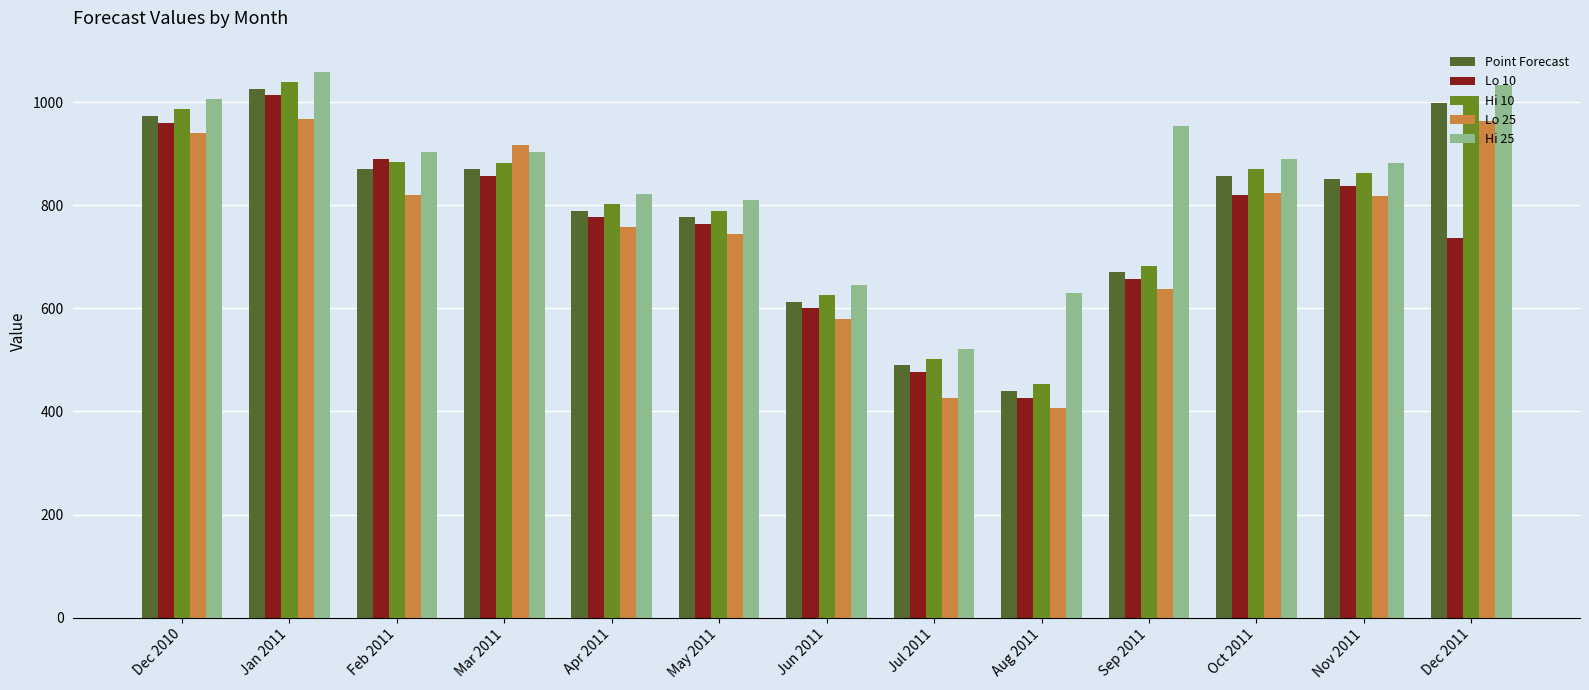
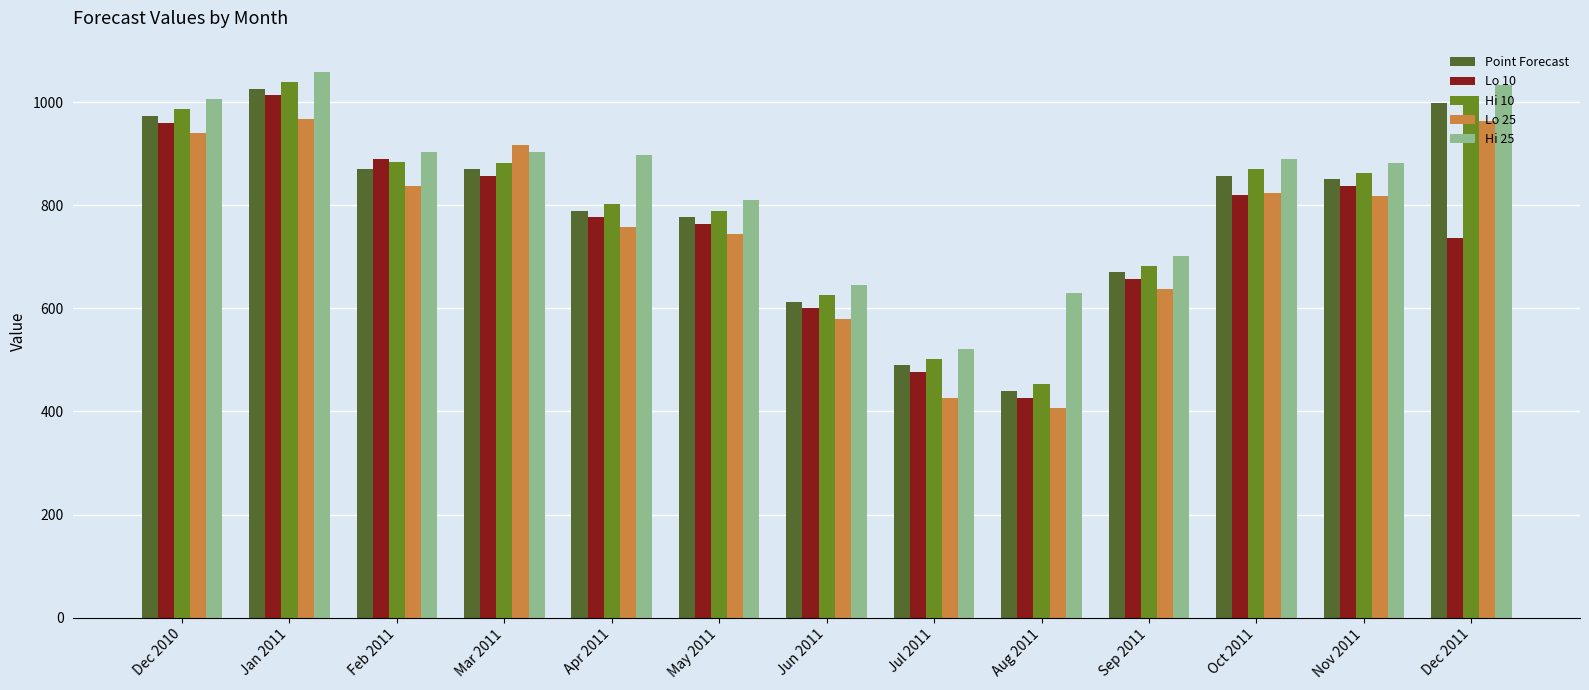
Lo 25, Feb 2011: 820 -> 840
Hi 25, Apr 2011: 820 -> 900
Hi 25, Sep 2011: 950 -> 700
